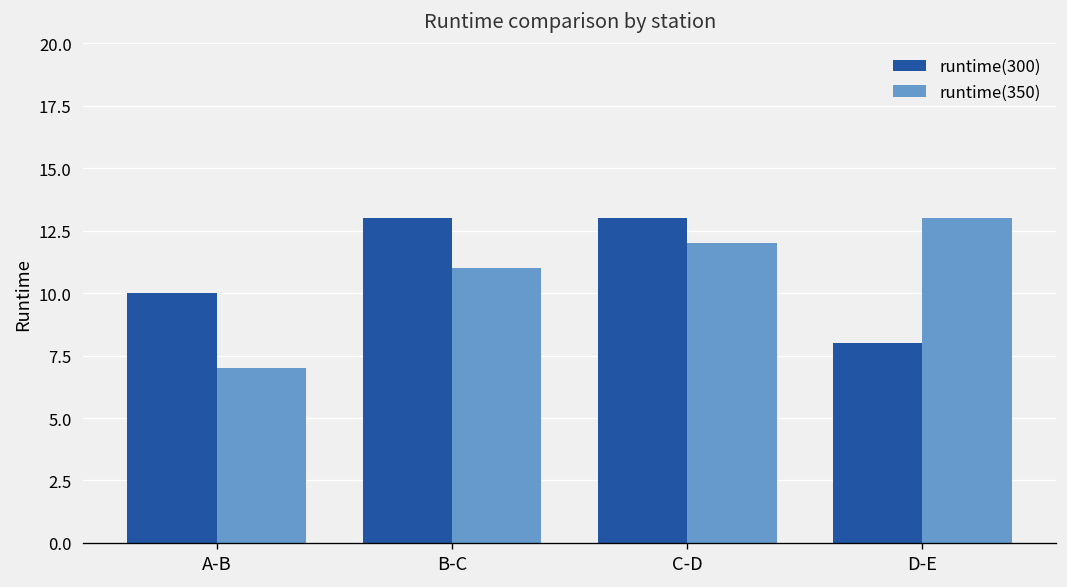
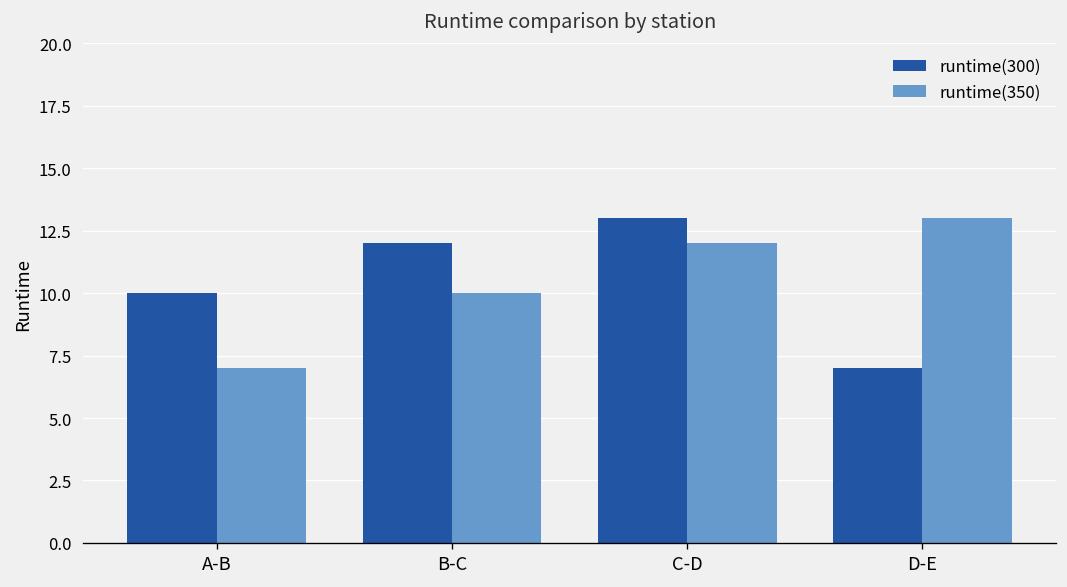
runtime(300), B-C: 13 -> 12
runtime(350), B-C: 11 -> 10
runtime(300), D-E: 8 -> 7
